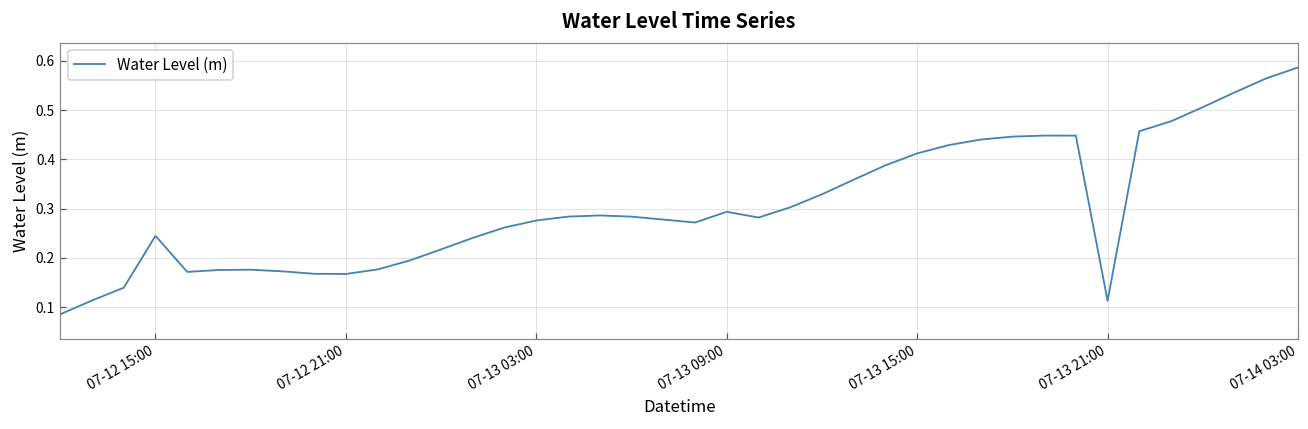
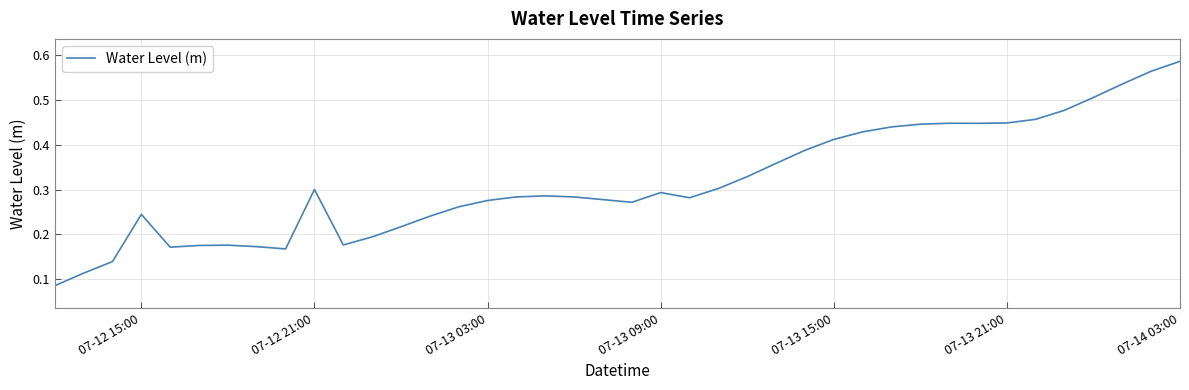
07-12 21:00: 0.17 -> 0.30
07-13 21:00: 0.11 -> 0.45
